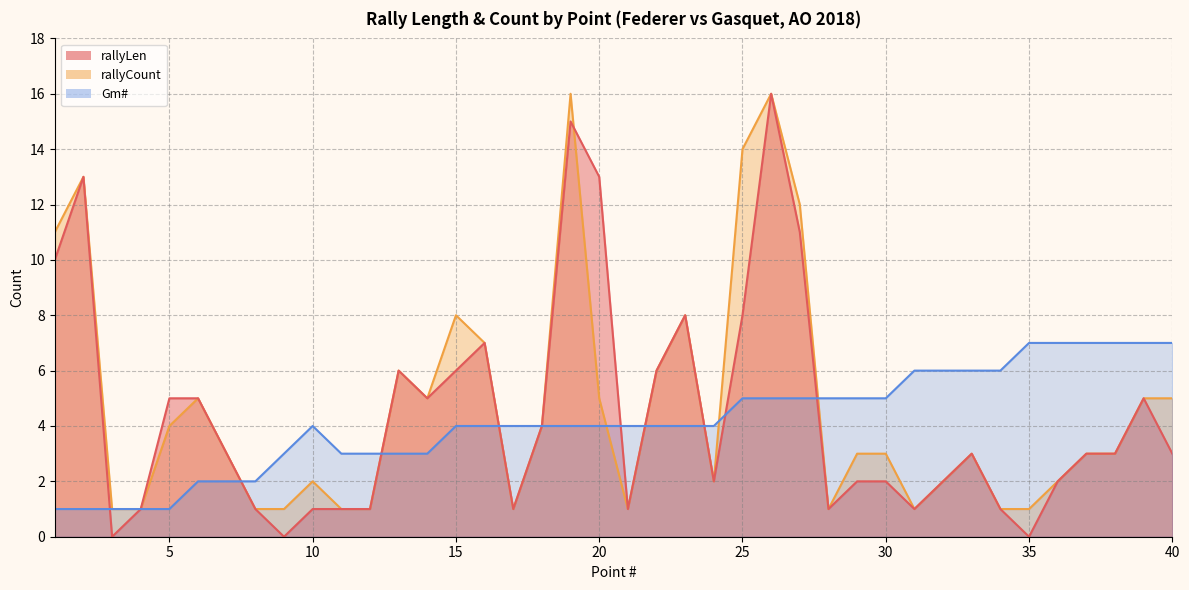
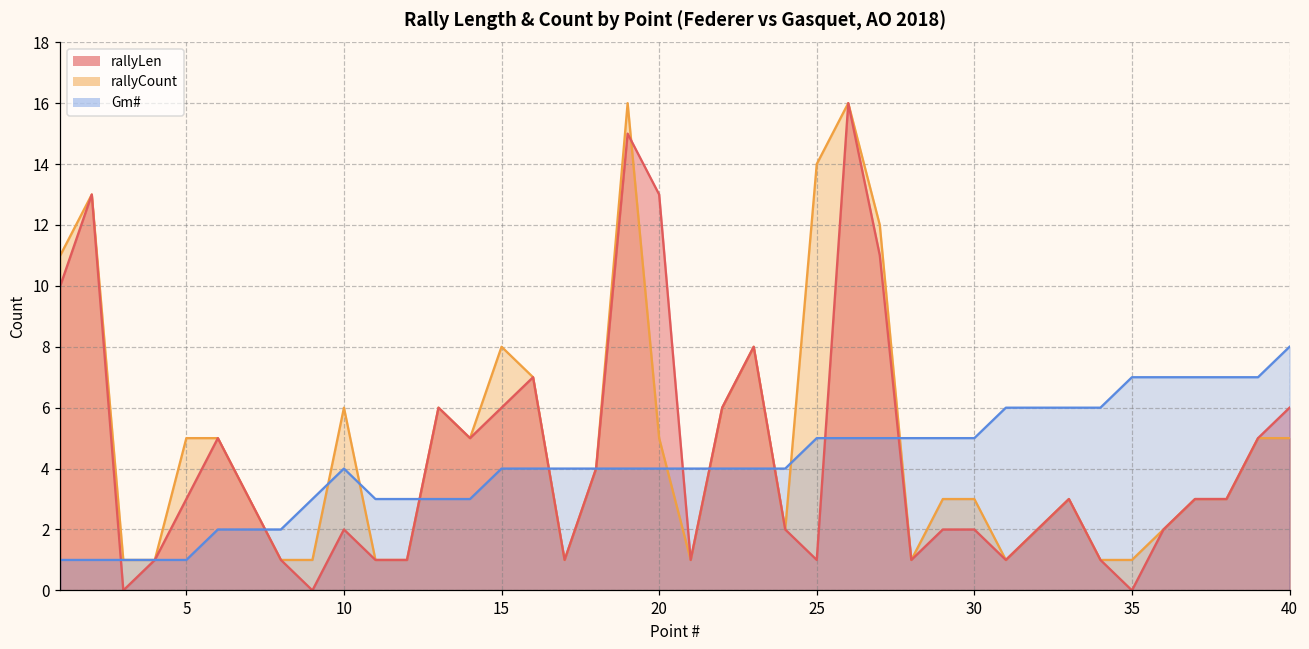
rallyCount, 5: 4 -> 5
rallyLen, 5: 5 -> 3
rallyCount, 10: 2 -> 6
rallyLen, 10: 1 -> 2
rallyLen, 25: 8 -> 1
rallyLen, 40: 3 -> 6
Gm#, 40: 7 -> 8
